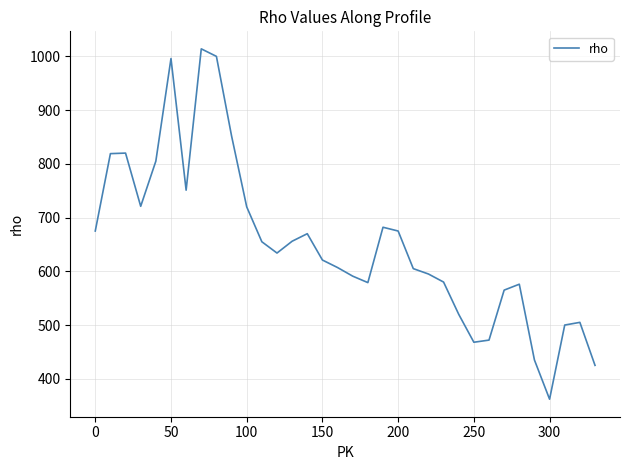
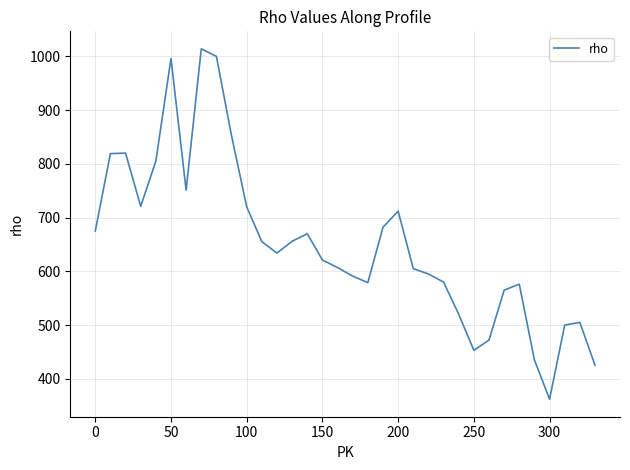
200: 680 -> 710
250: 470 -> 450
